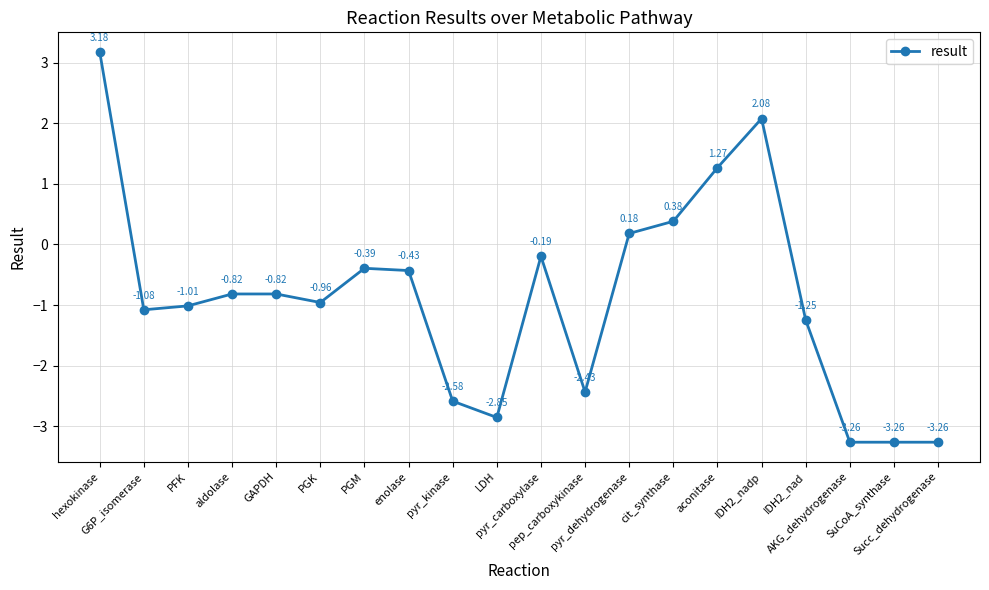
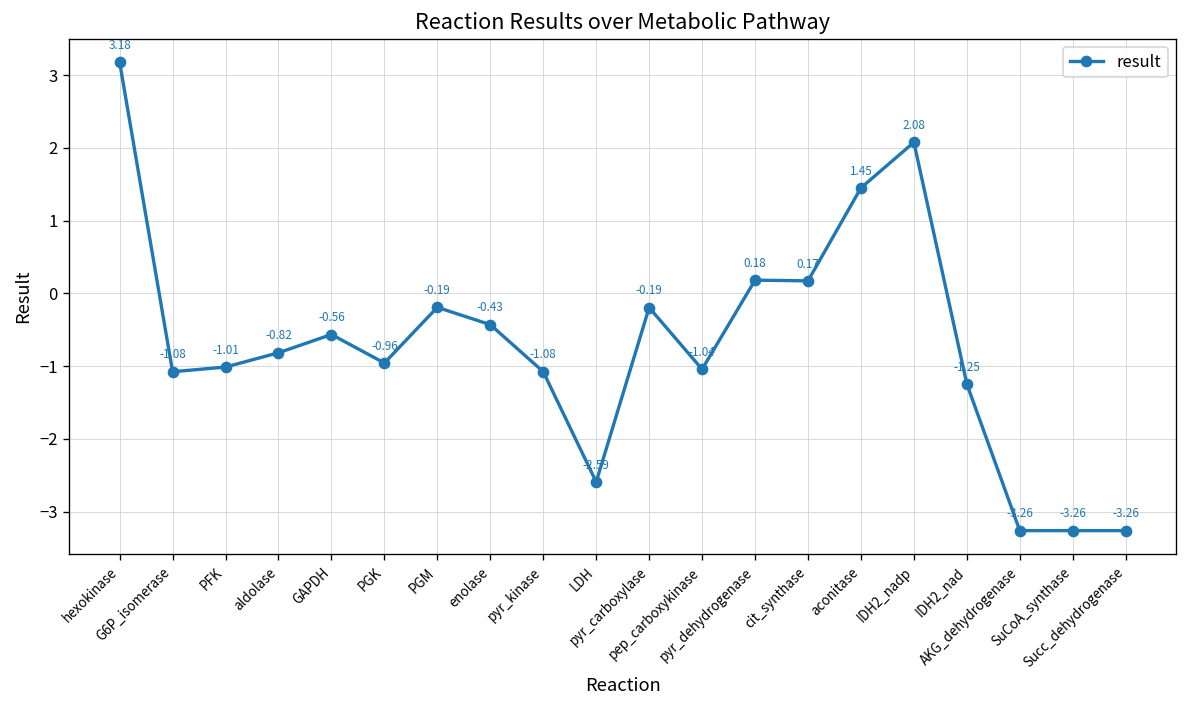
GAPDH: -0.82 -> -0.56
PGM: -0.39 -> -0.19
pyr_kinase: -2.58 -> -1.08
LDH: -2.85 -> -2.59
pep_carboxykinase: -2.43 -> -1.04
cit_synthase: 0.38 -> 0.17
aconitase: 1.27 -> 1.45
